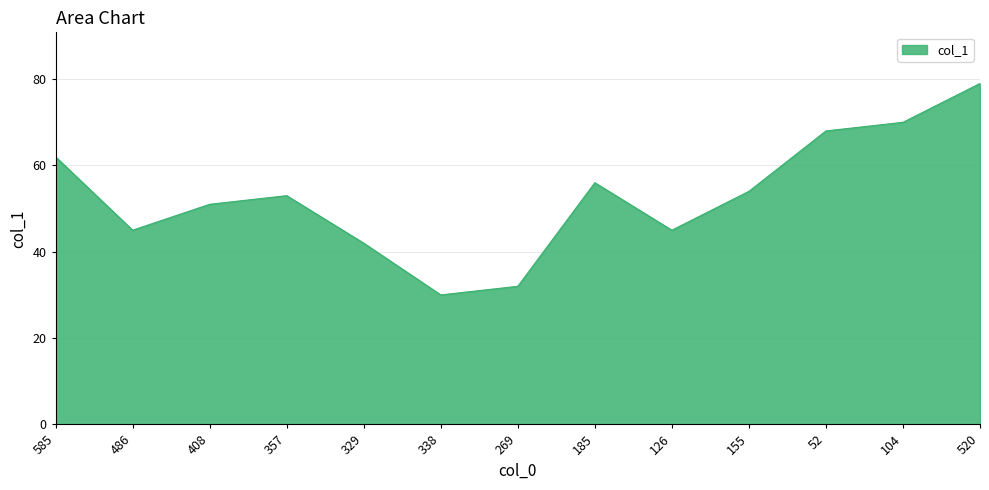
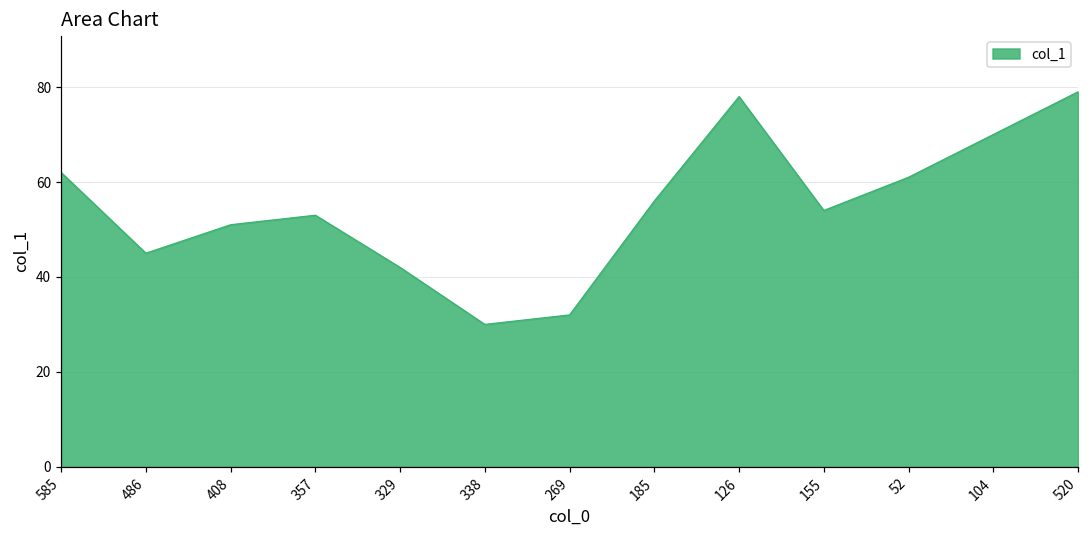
126: 45 -> 78
52: 68 -> 61
